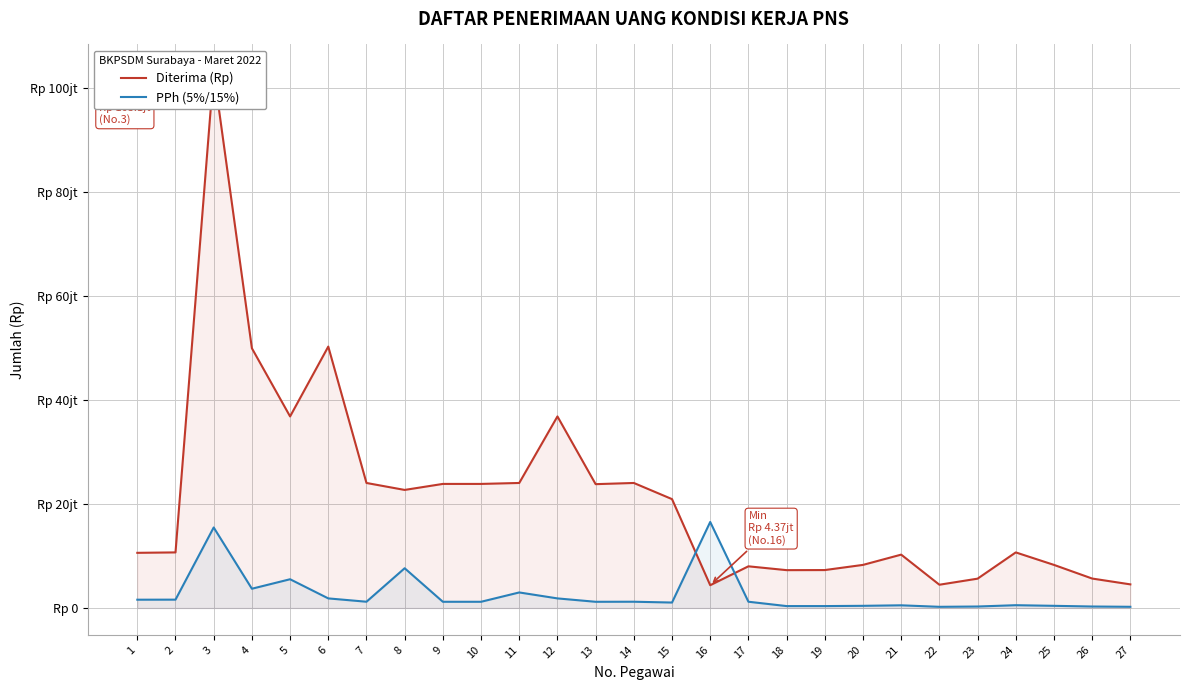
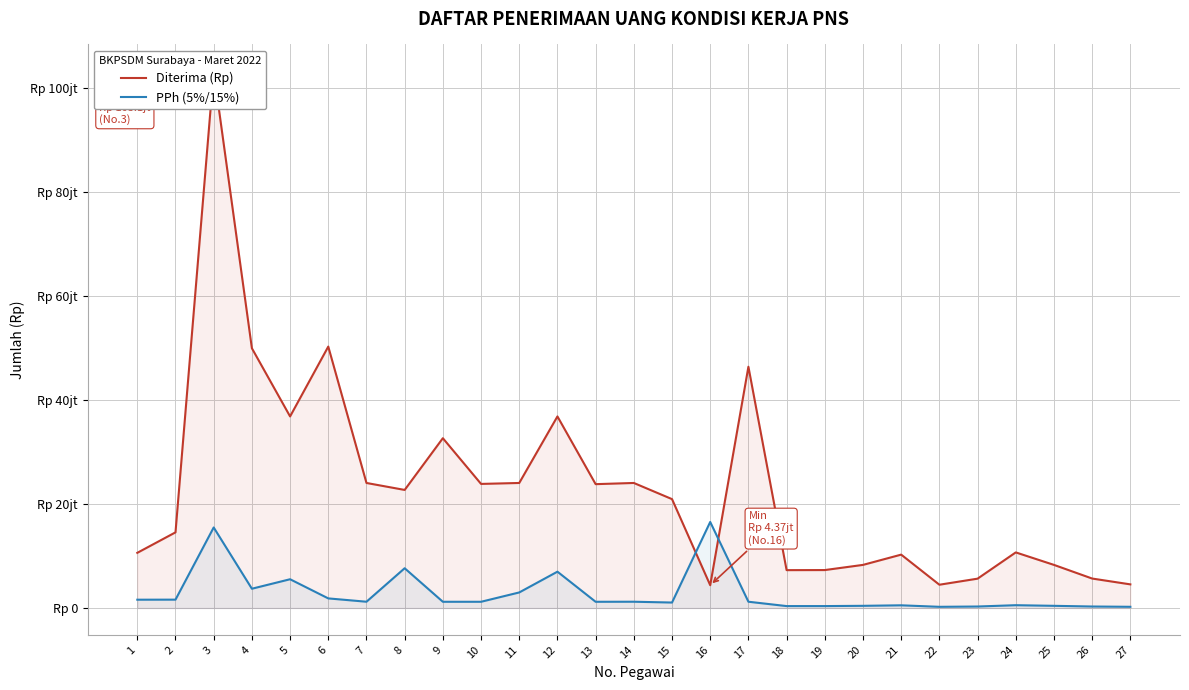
Diterima (Rp), 2: Rp 11jt -> Rp 15jt
Diterima (Rp), 9: Rp 24jt -> Rp 33jt
PPh (5%/15%), 12: Rp 2jt -> Rp 7jt
Diterima (Rp), 17: Rp 8jt -> Rp 46jt
